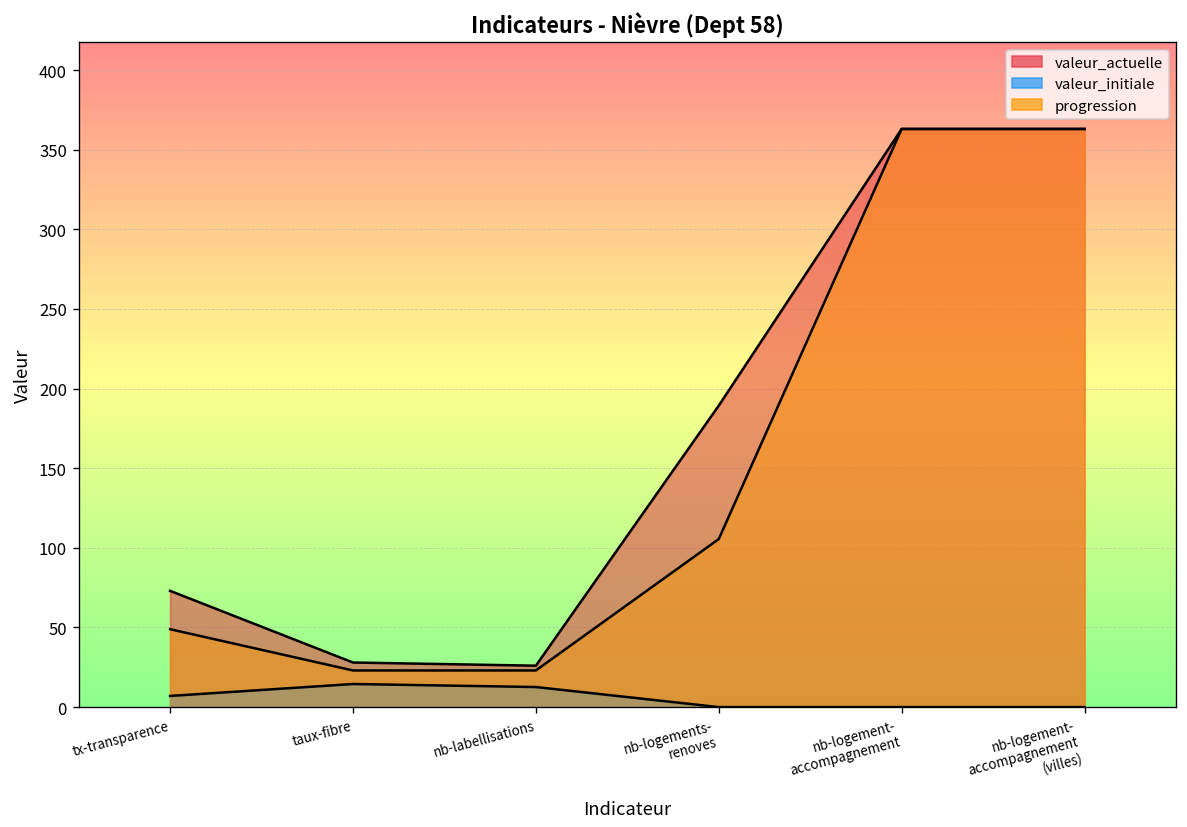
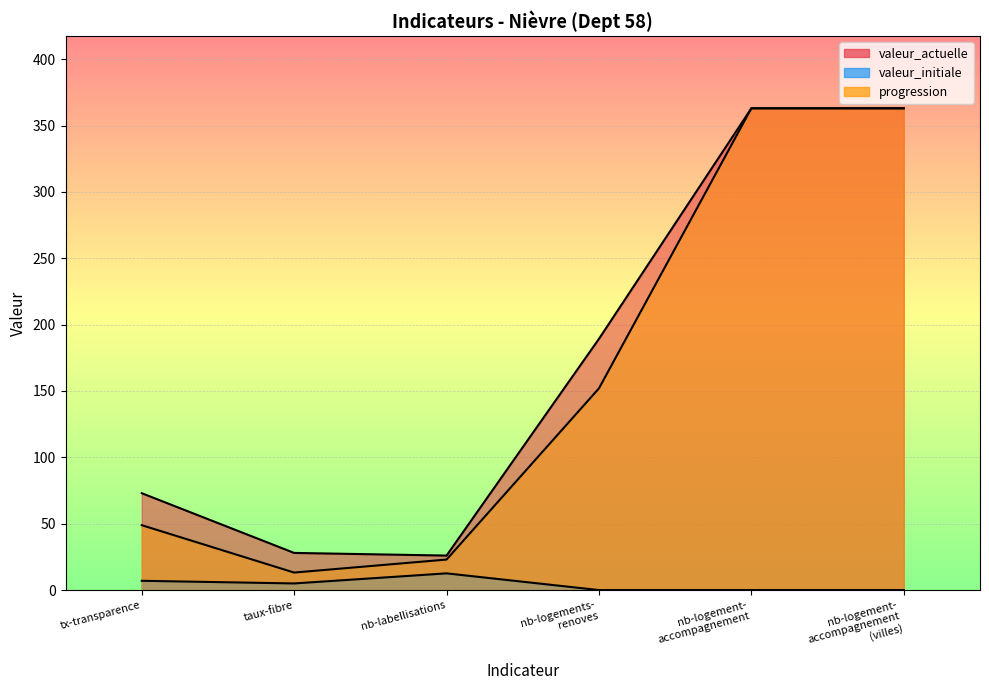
valeur_initiale, taux-fibre: 15 -> 5
progression, taux-fibre: 23 -> 13
progression, nb-logements- renoves: 106 -> 152
